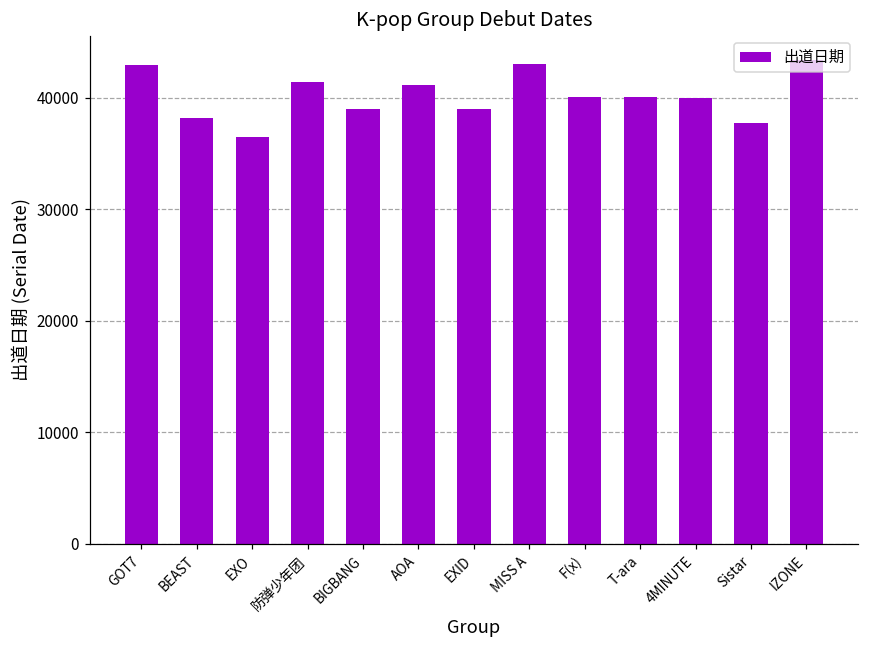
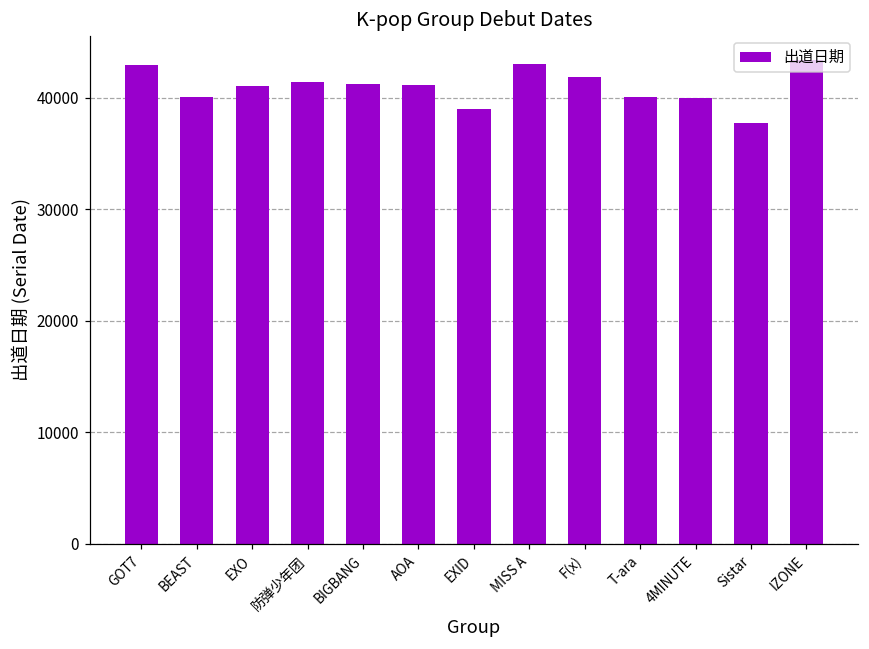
BEAST: 38200 -> 40100
EXO: 36500 -> 41000
BIGBANG: 38900 -> 41200
F(x): 40100 -> 41800
